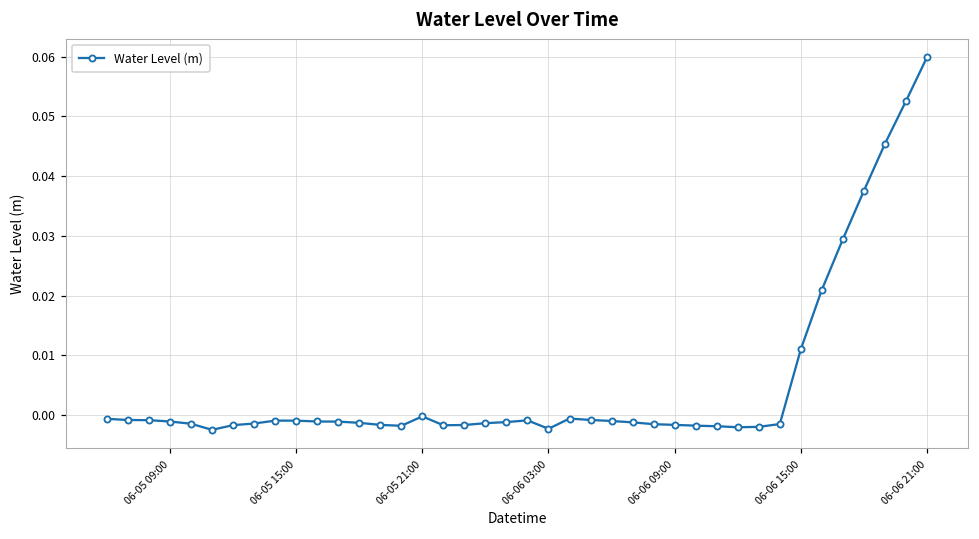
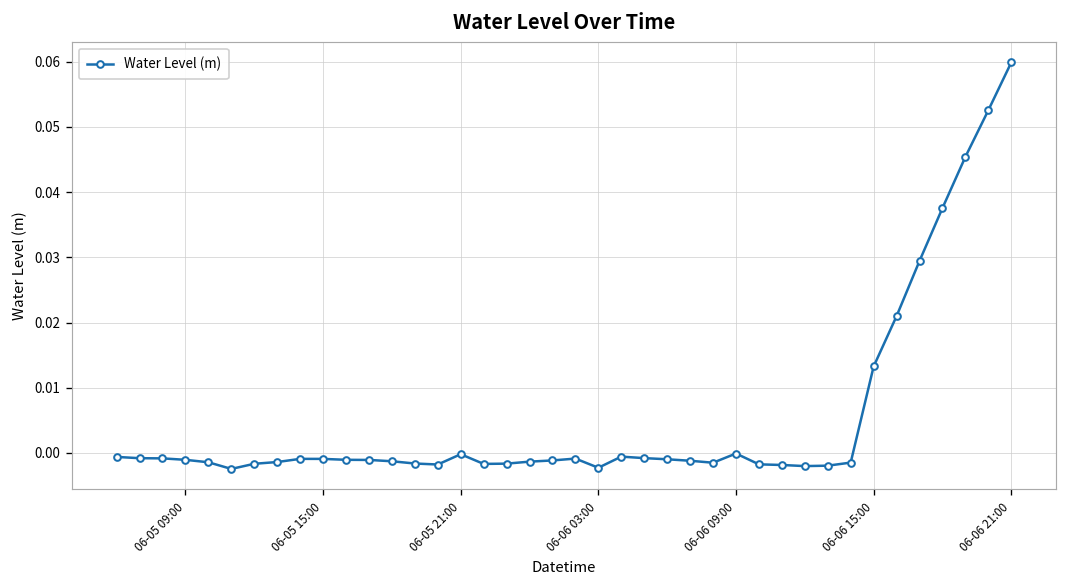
06-06 09:00: -0.002 -> 0.000
06-06 15:00: 0.011 -> 0.013
